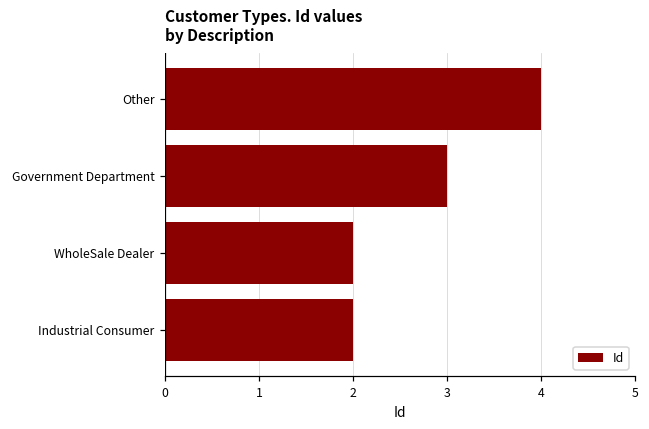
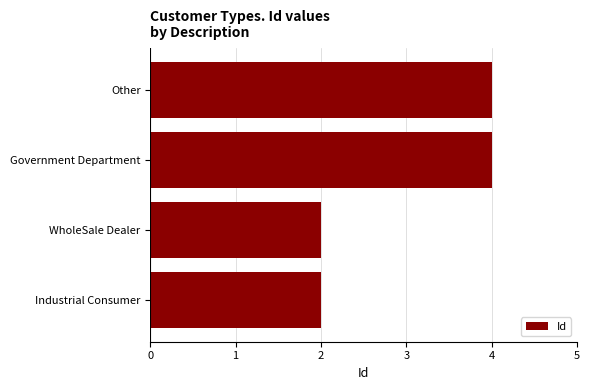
Government Department: 3 -> 4
